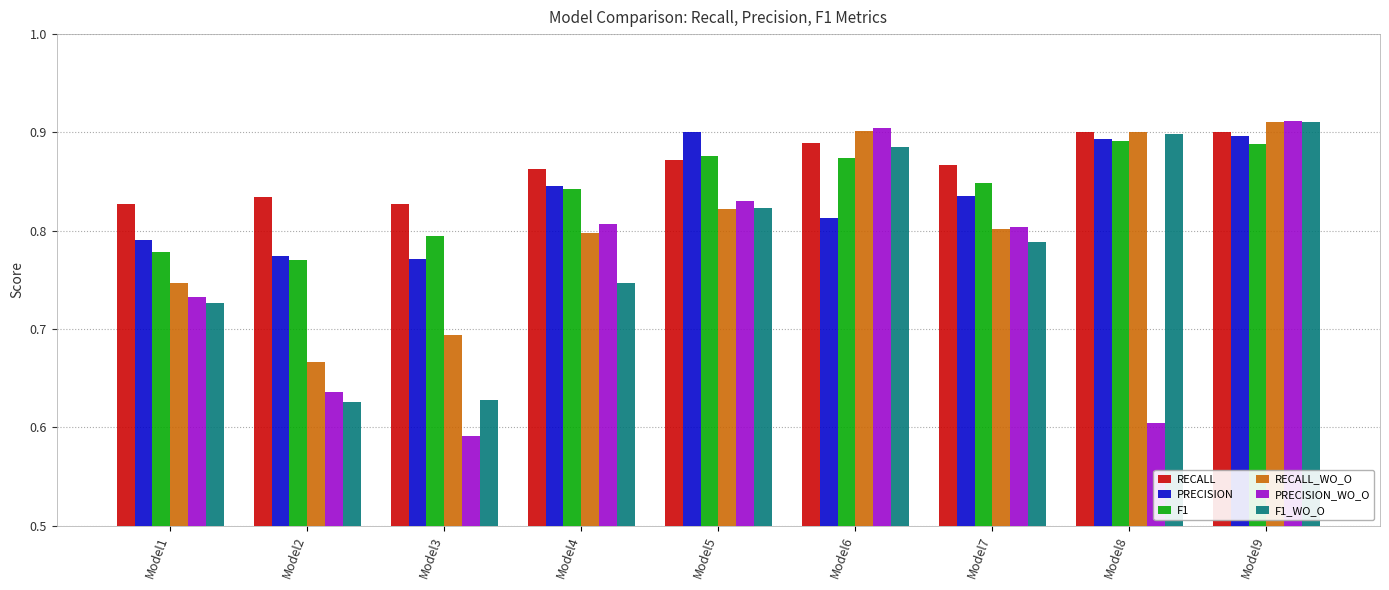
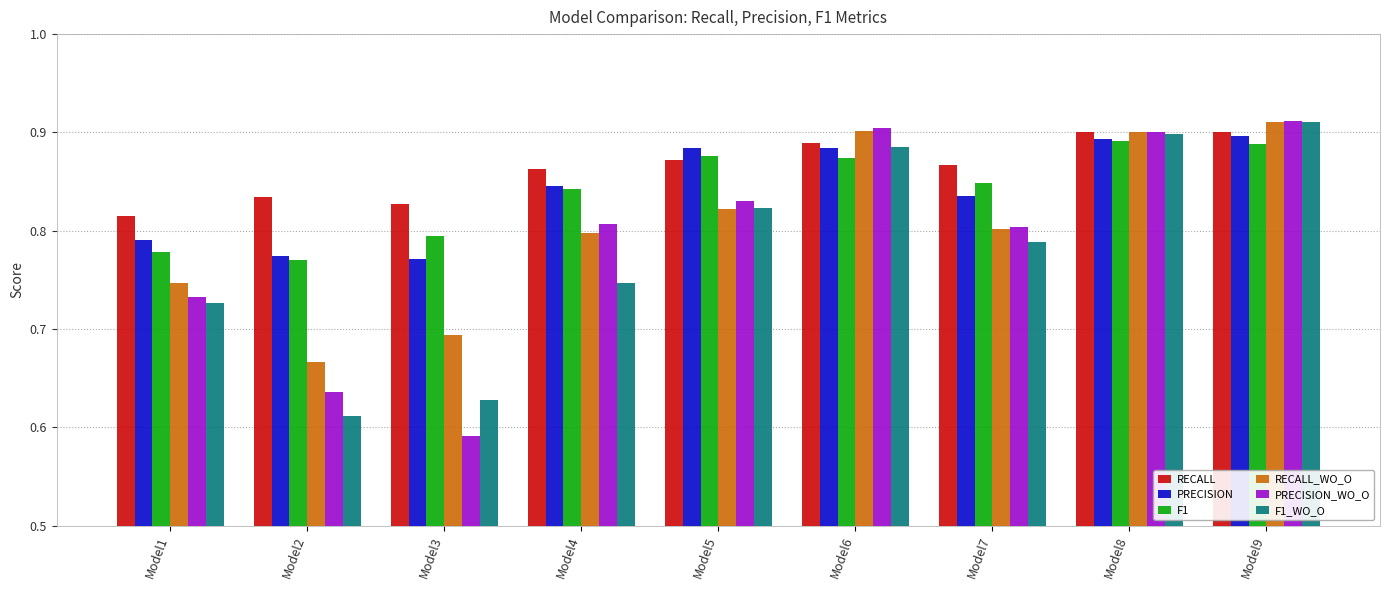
RECALL, Model1: 0.83 -> 0.82
F1_WO_O, Model2: 0.63 -> 0.61
PRECISION, Model5: 0.90 -> 0.88
PRECISION, Model6: 0.81 -> 0.88
PRECISION_WO_O, Model8: 0.60 -> 0.90
